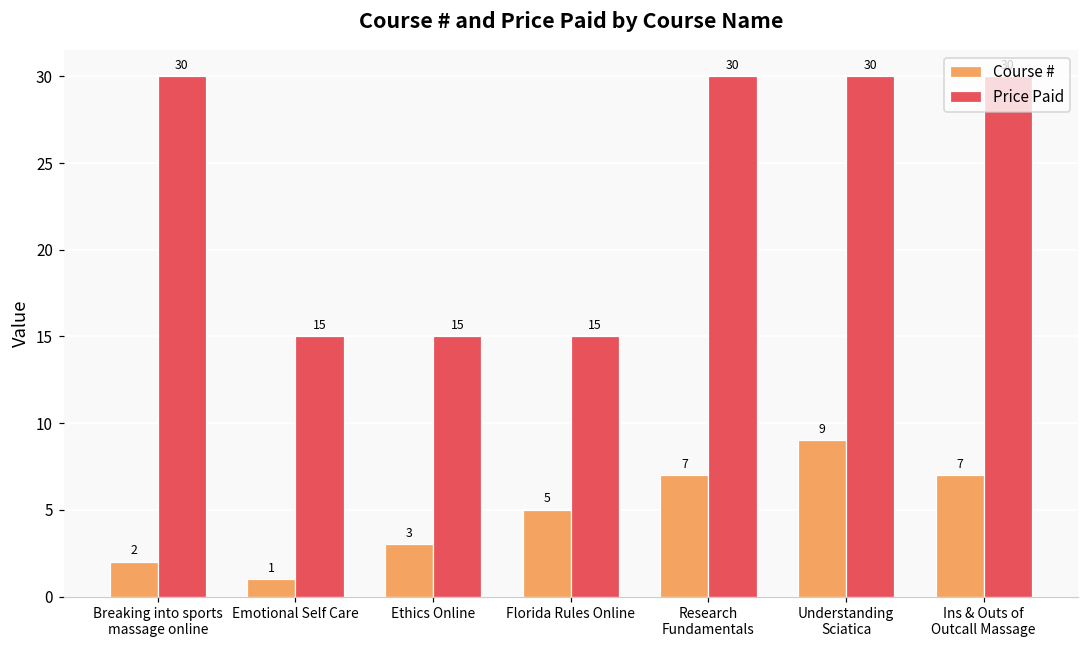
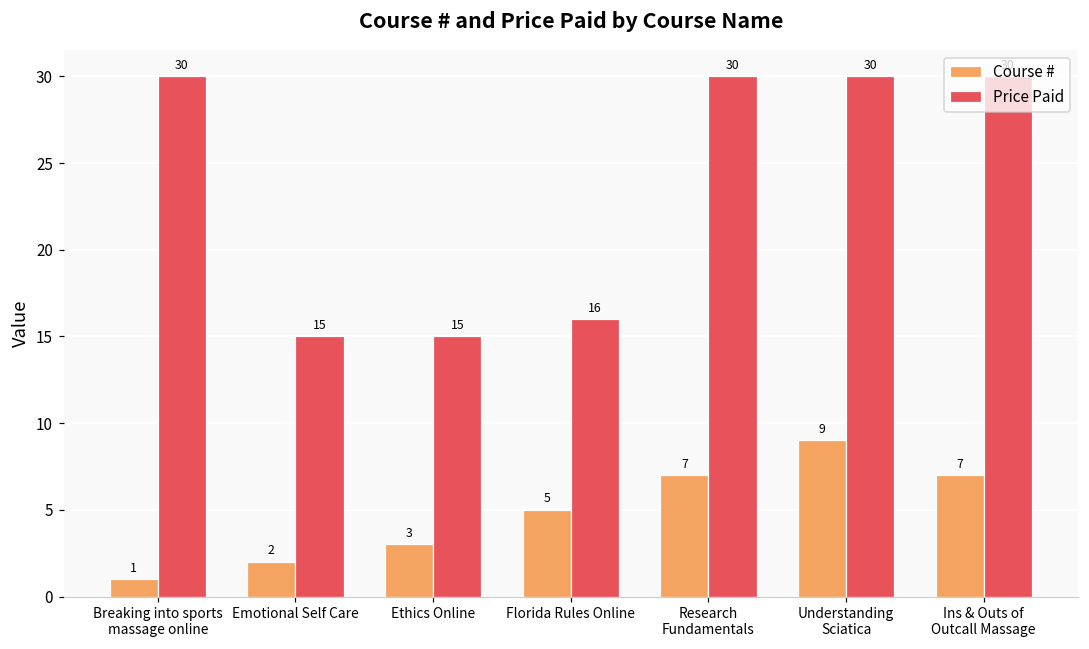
Course #, Breaking into sports massage online: 2 -> 1
Course #, Emotional Self Care: 1 -> 2
Price Paid, Florida Rules Online: 15 -> 16
